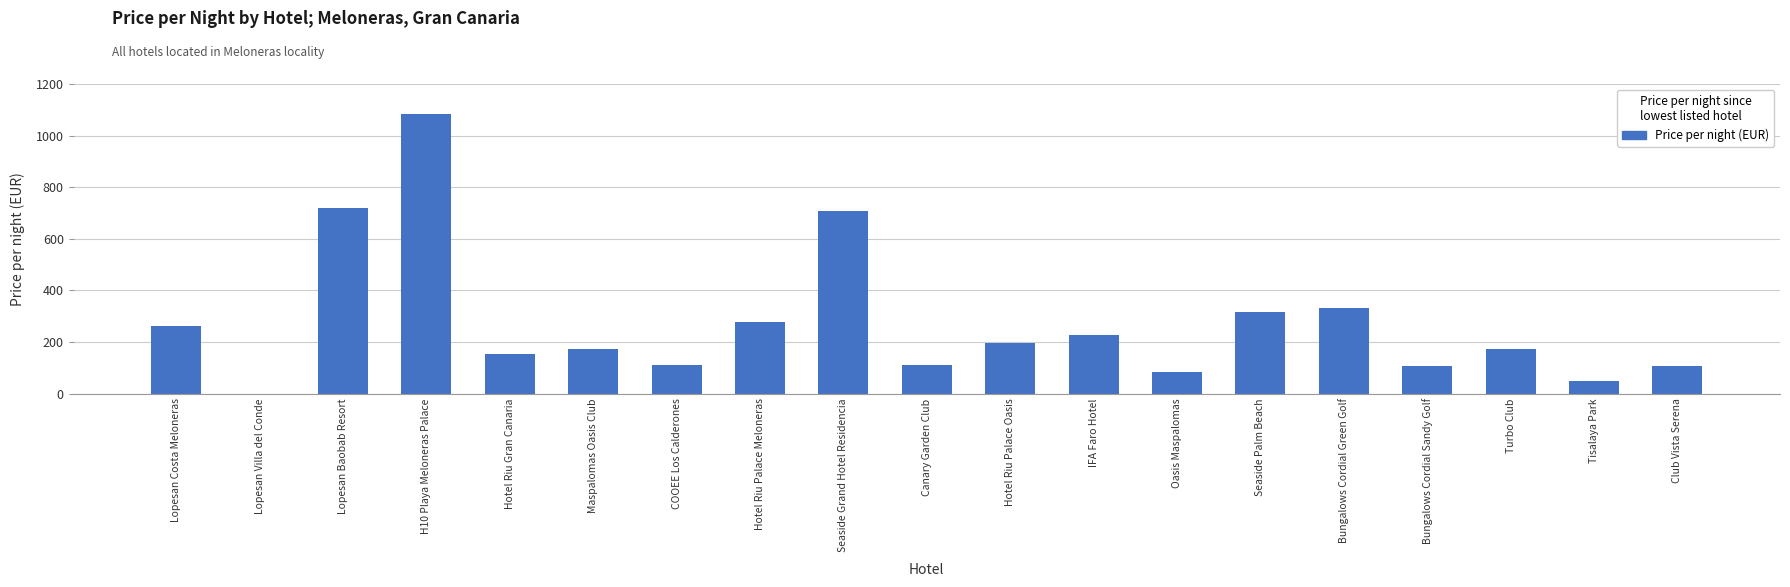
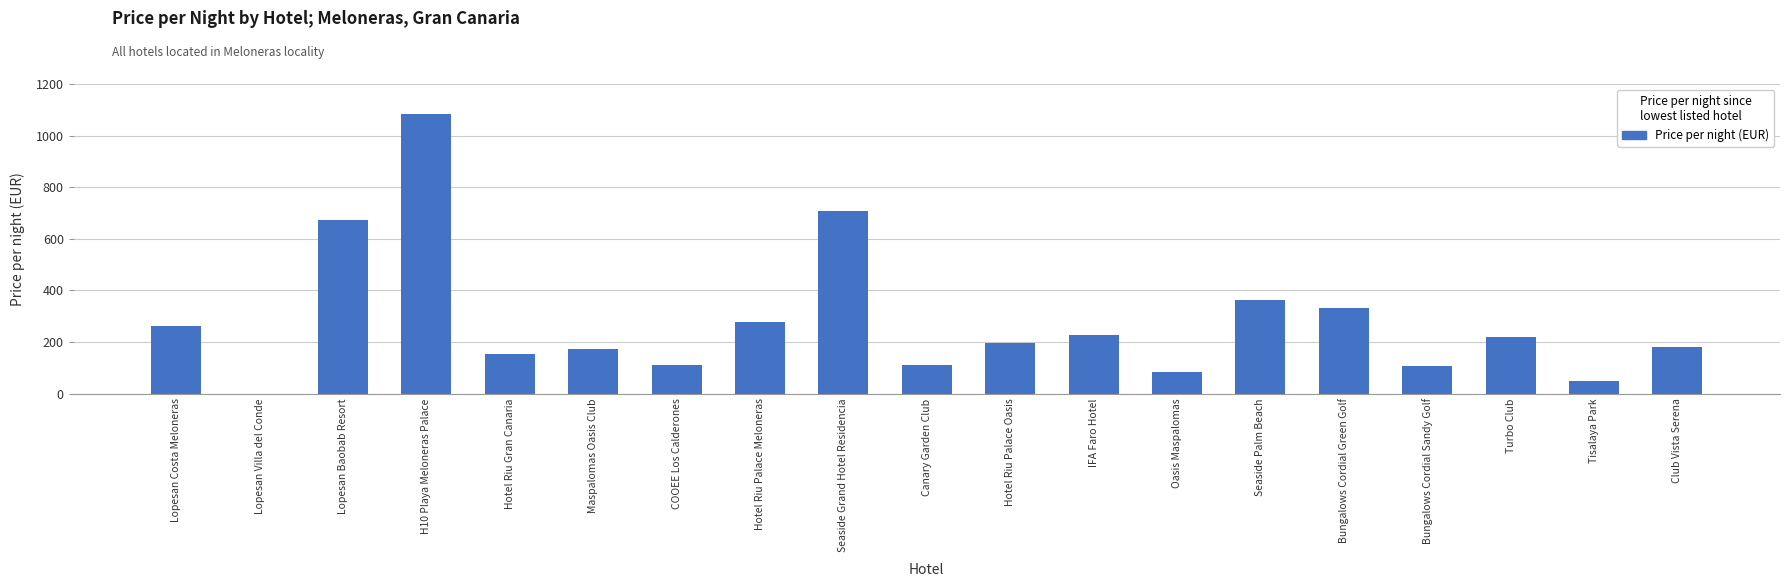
Lopesan Baobab Resort: 720 -> 670
Seaside Palm Beach: 320 -> 360
Turbo Club: 170 -> 220
Club Vista Serena: 110 -> 180
